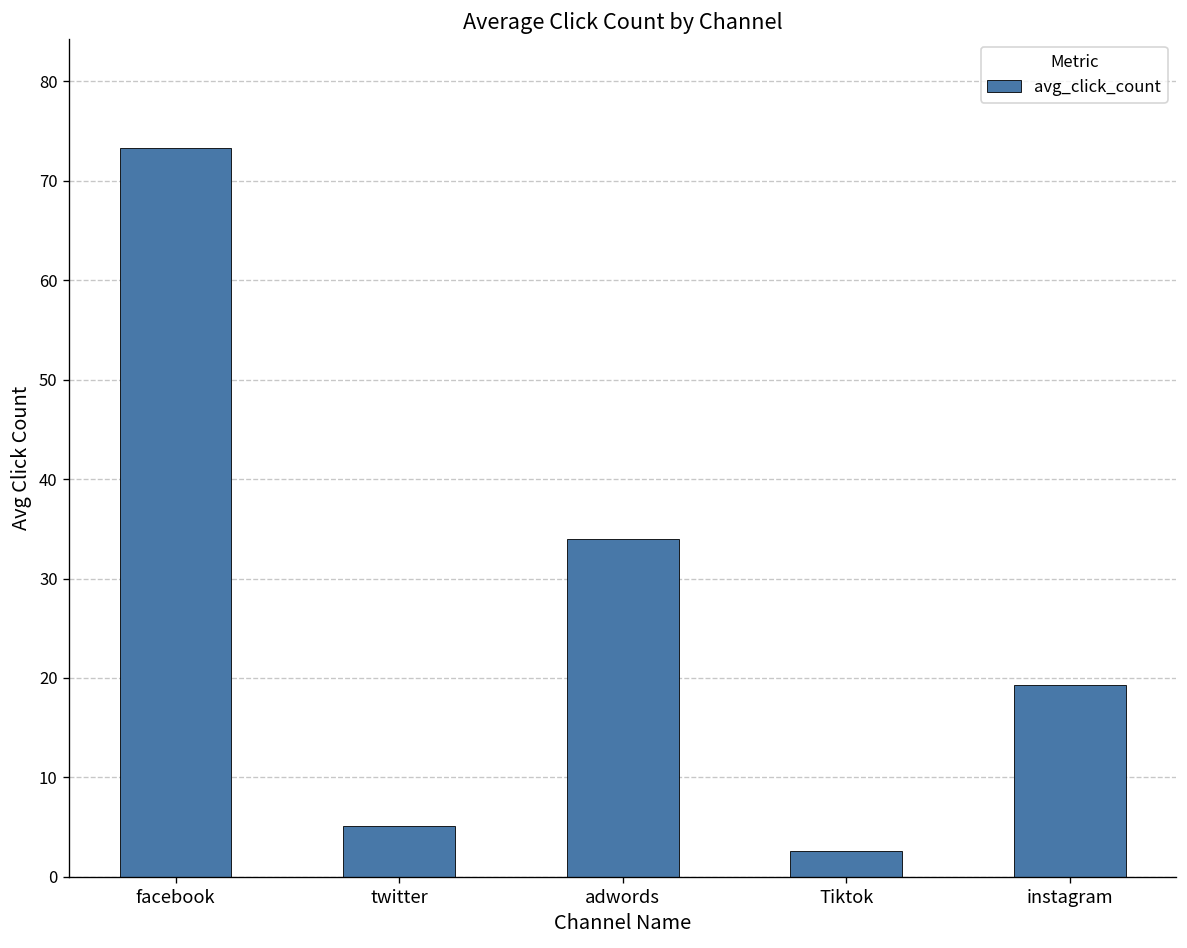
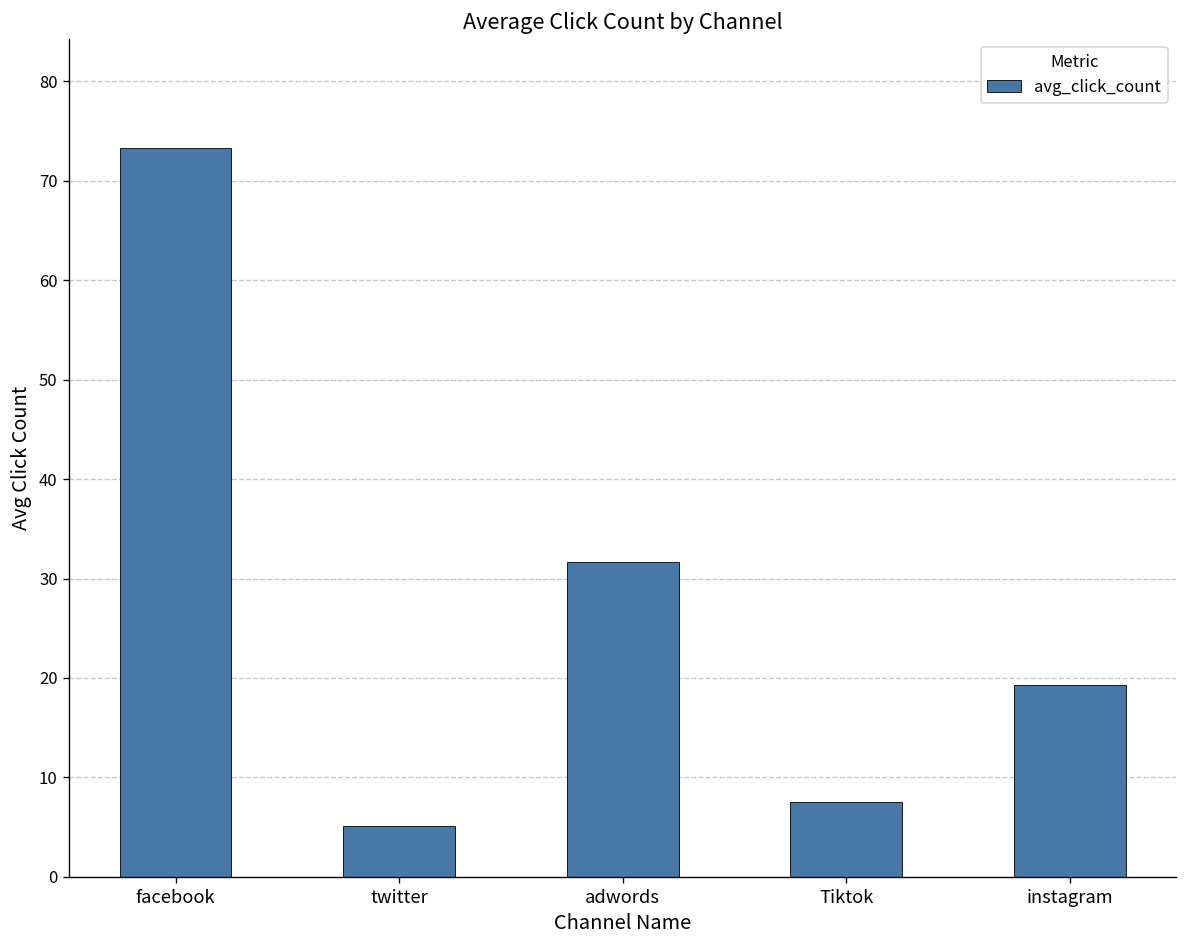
adwords: 34 -> 32
Tiktok: 3 -> 8
